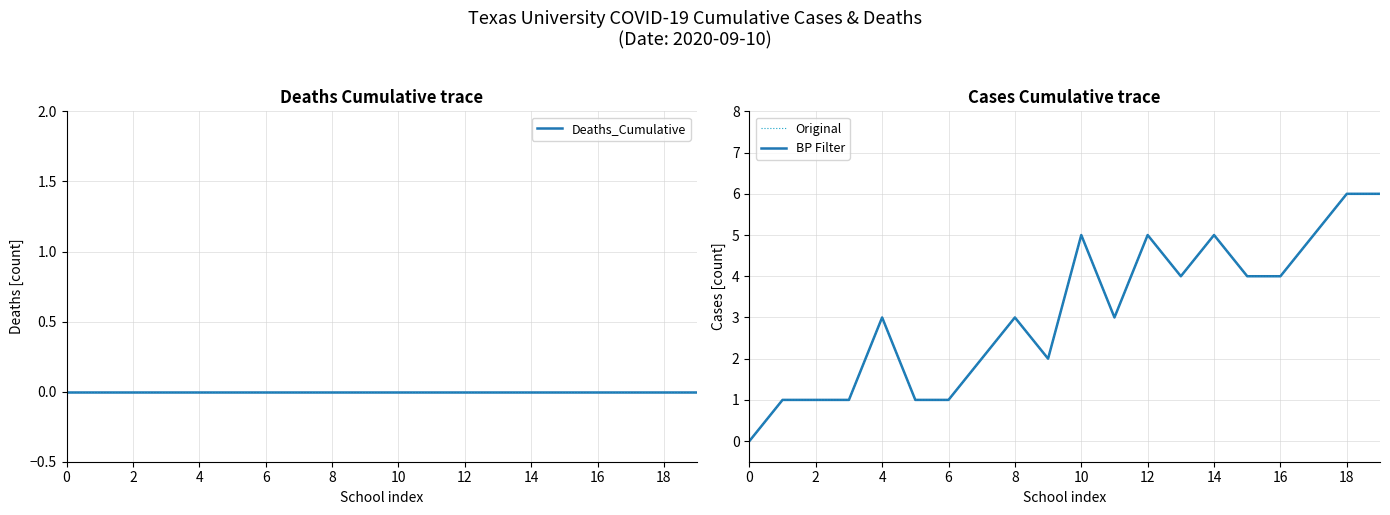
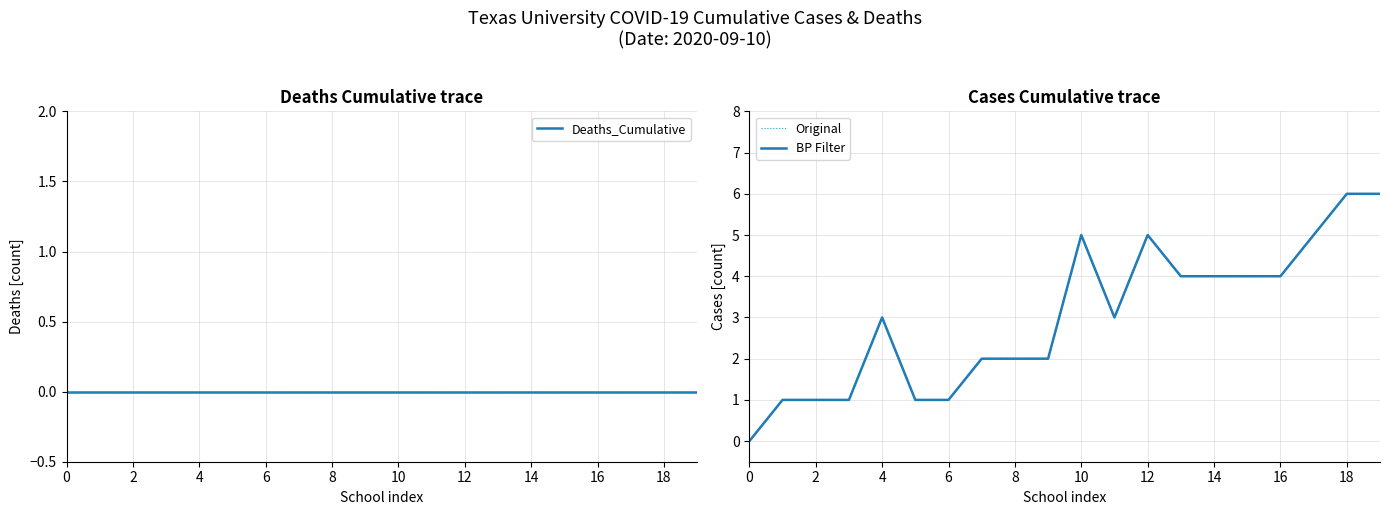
Cases Cumulative trace, 8: 3 -> 2
Cases Cumulative trace, 14: 5 -> 4
